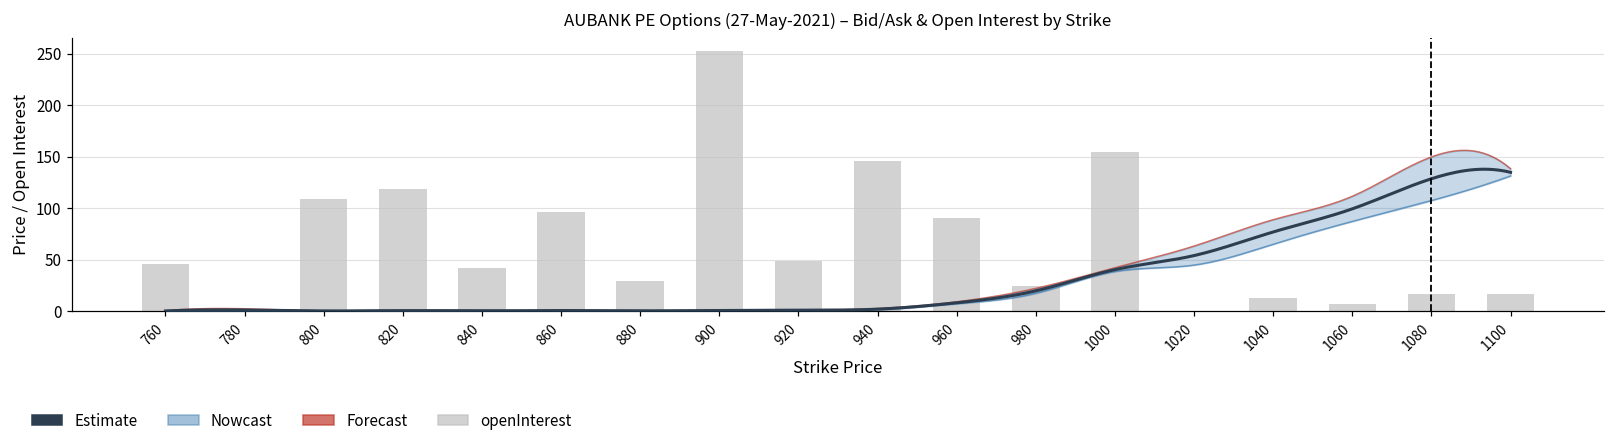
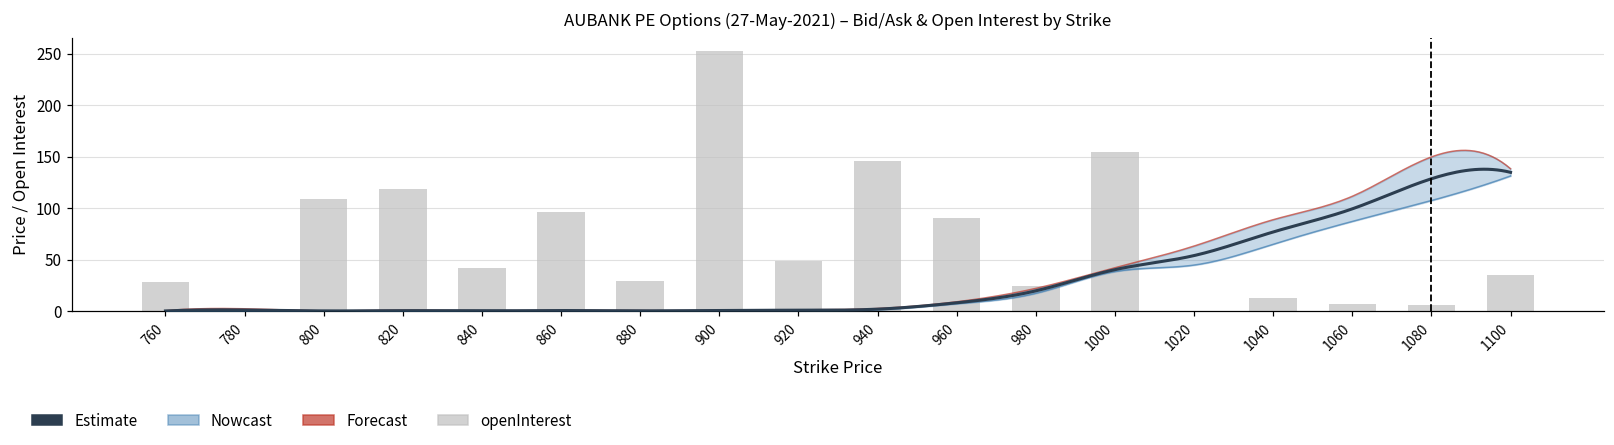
openInterest, 760: 50 -> 30
openInterest, 1080: 20 -> 10
openInterest, 1100: 20 -> 40
